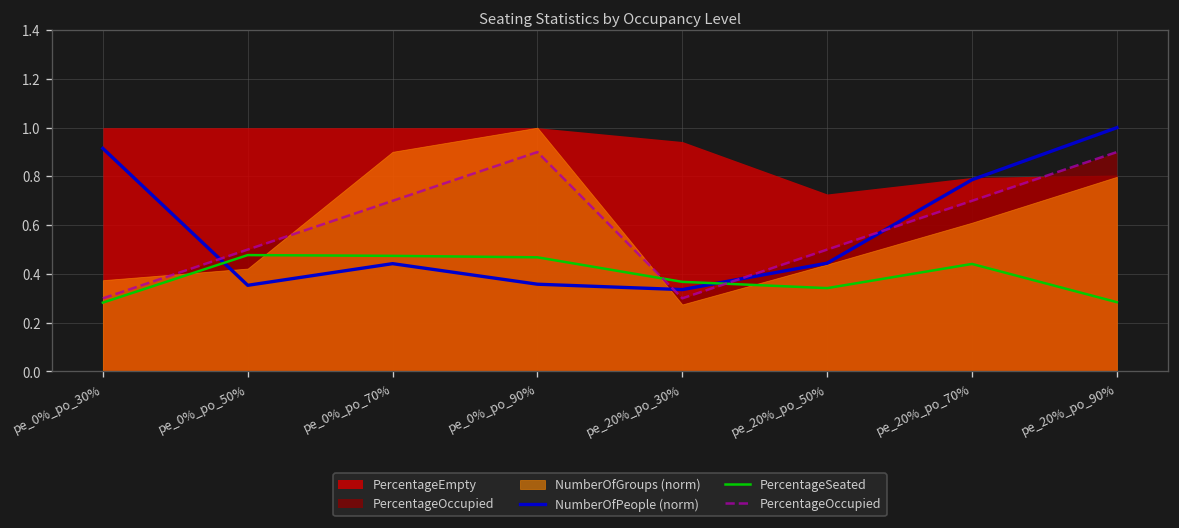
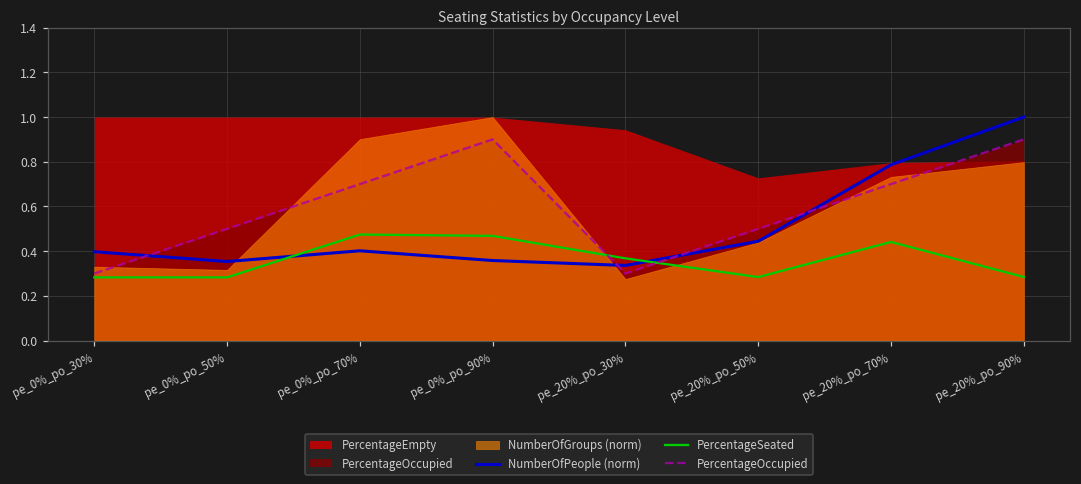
NumberOfPeople (norm), pe_0%_po_30%: 0.91 -> 0.40
NumberOfGroups (norm), pe_0%_po_30%: 0.37 -> 0.33
PercentageSeated, pe_0%_po_50%: 0.48 -> 0.28
NumberOfGroups (norm), pe_0%_po_50%: 0.42 -> 0.32
NumberOfPeople (norm), pe_0%_po_70%: 0.44 -> 0.40
PercentageSeated, pe_20%_po_50%: 0.34 -> 0.28
NumberOfGroups (norm), pe_20%_po_70%: 0.61 -> 0.73
